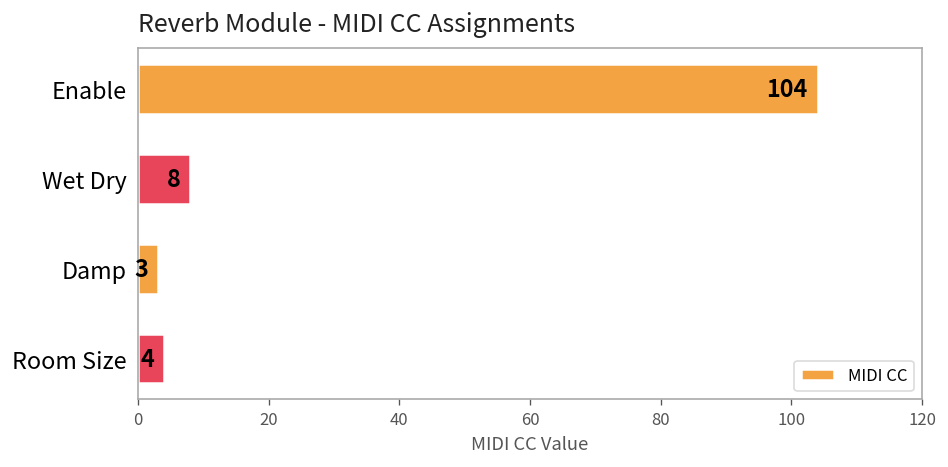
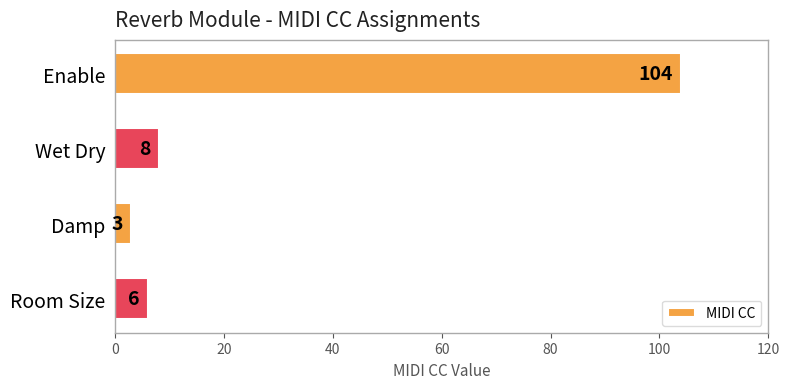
Room Size: 4 -> 6
